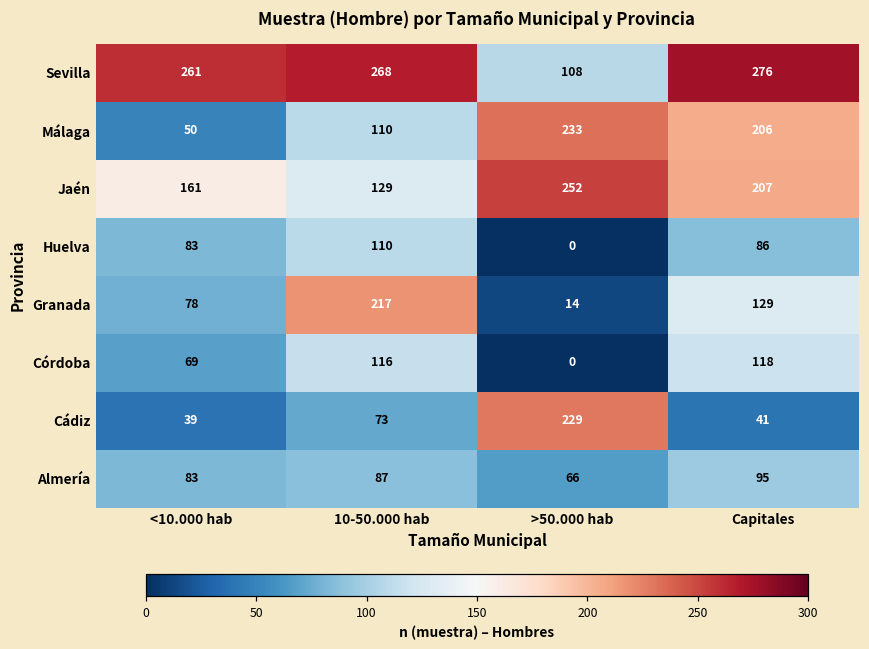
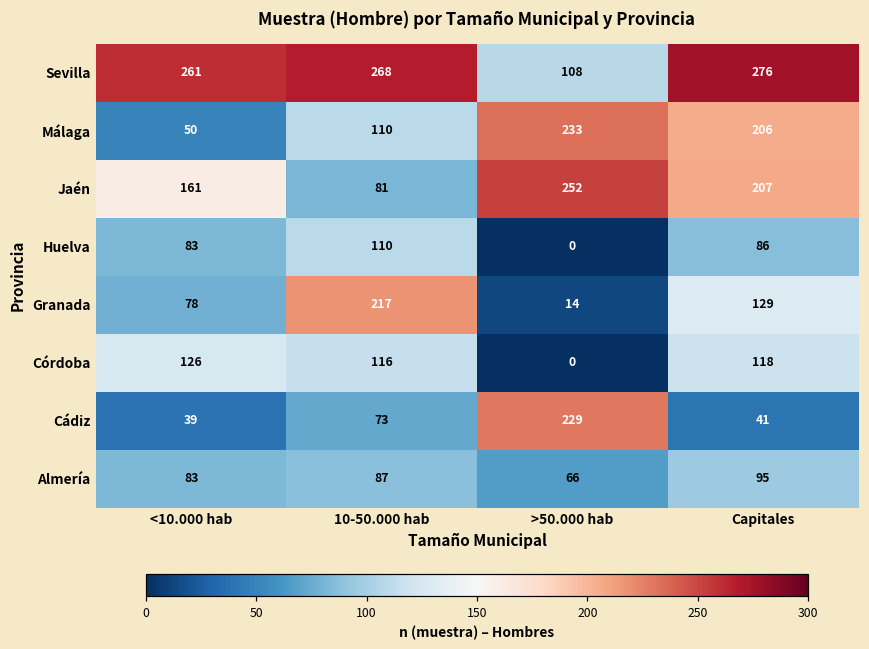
Jaén, 10-50.000 hab: 129 -> 81
Córdoba, <10.000 hab: 69 -> 126
